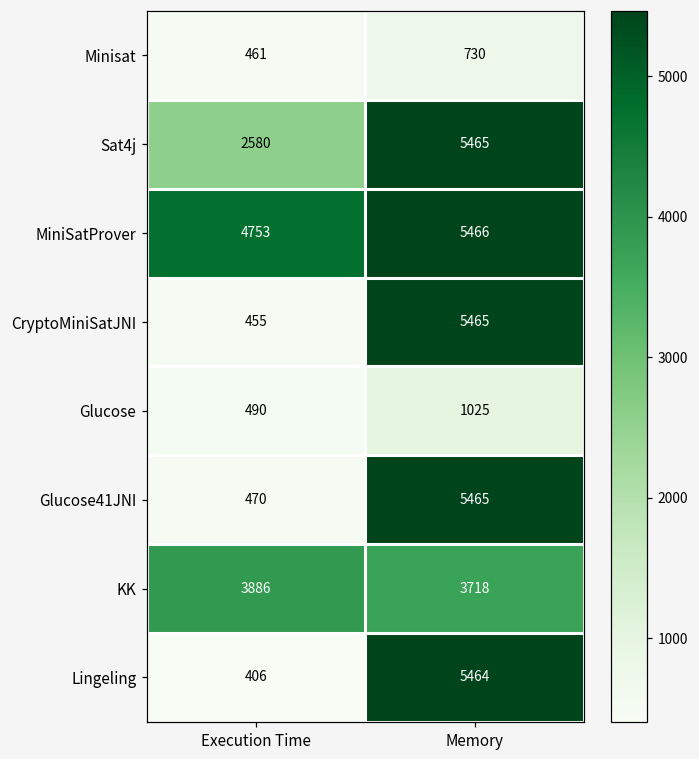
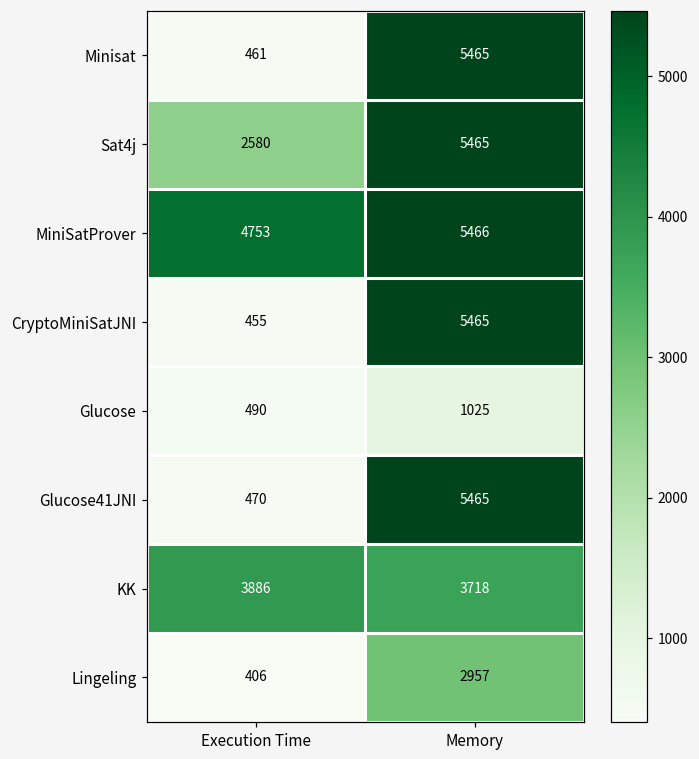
Minisat, Memory: 730 -> 5465
Lingeling, Memory: 5464 -> 2957
